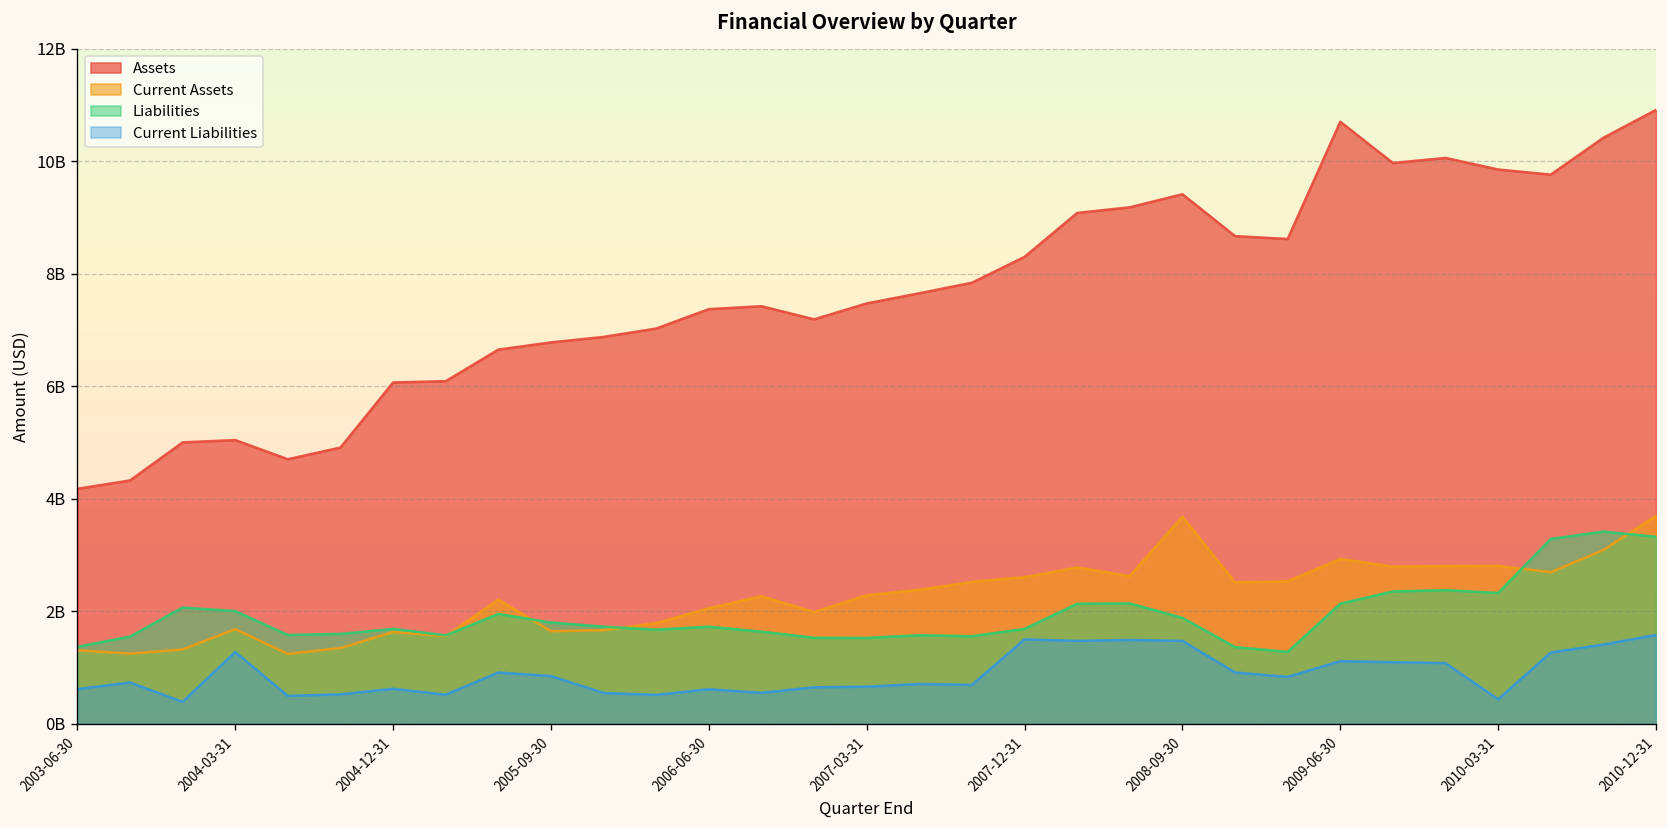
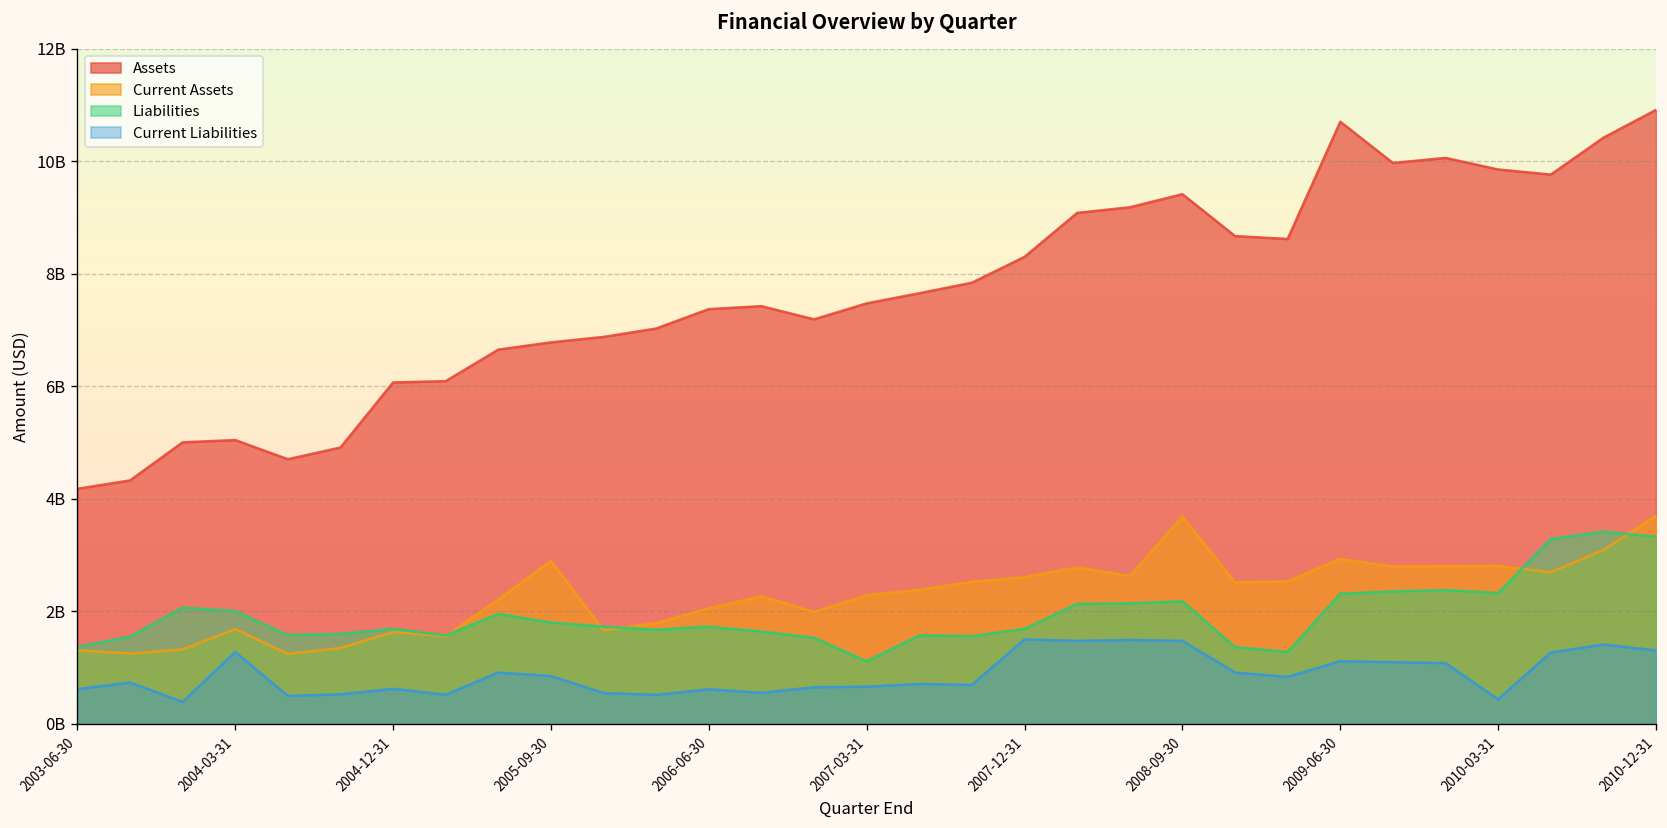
Current Assets, 2005-09-30: 1600000000 -> 2900000000
Liabilities, 2007-03-31: 1500000000 -> 1100000000
Liabilities, 2008-09-30: 1900000000 -> 2200000000
Liabilities, 2009-06-30: 2100000000 -> 2300000000
Current Liabilities, 2010-12-31: 1600000000 -> 1300000000
